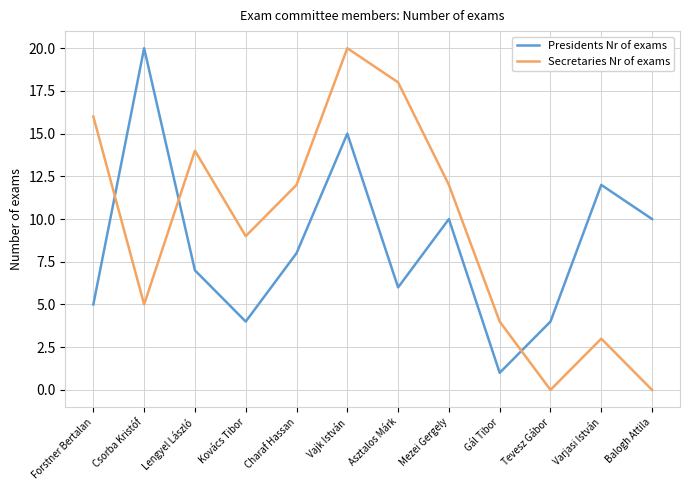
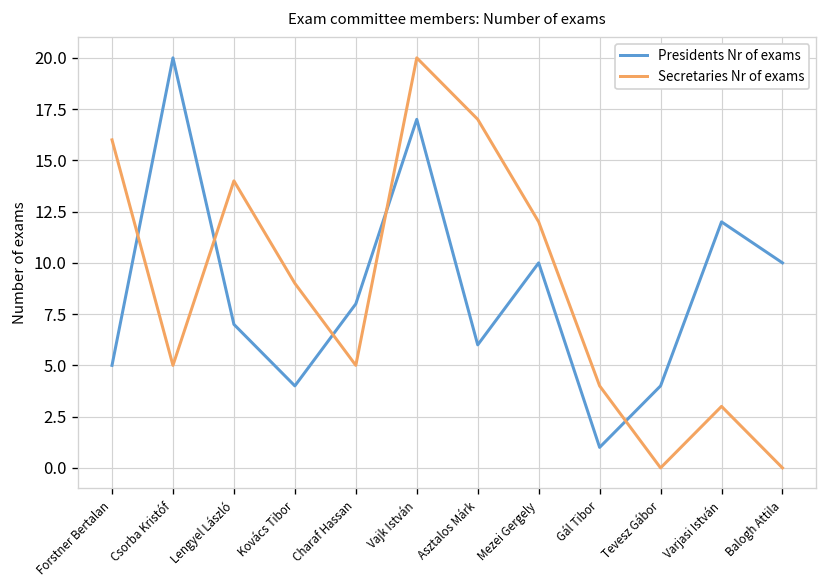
Secretaries Nr of exams, Charaf Hassan: 12 -> 5
Presidents Nr of exams, Vajk István: 15 -> 17
Secretaries Nr of exams, Asztalos Márk: 18 -> 17
